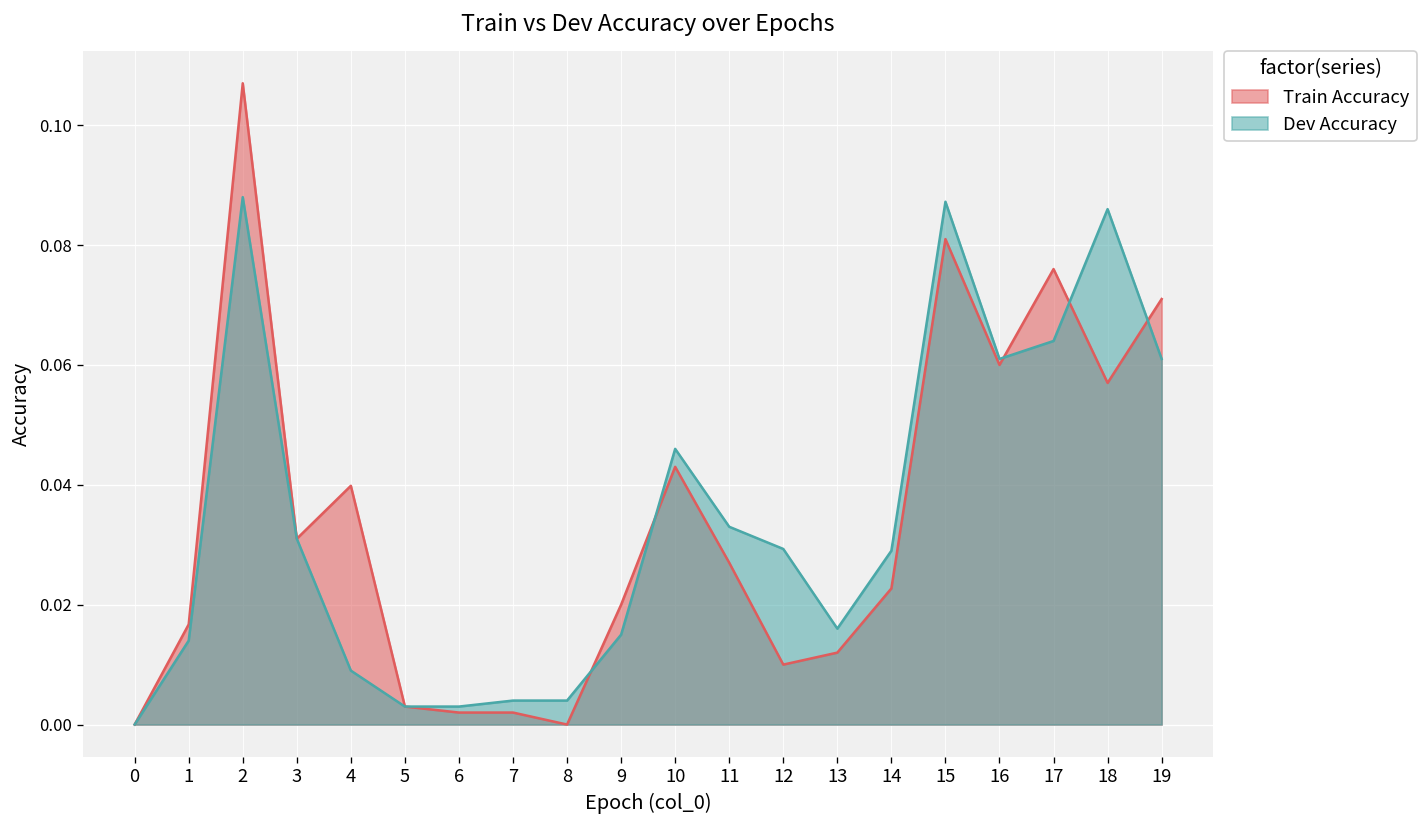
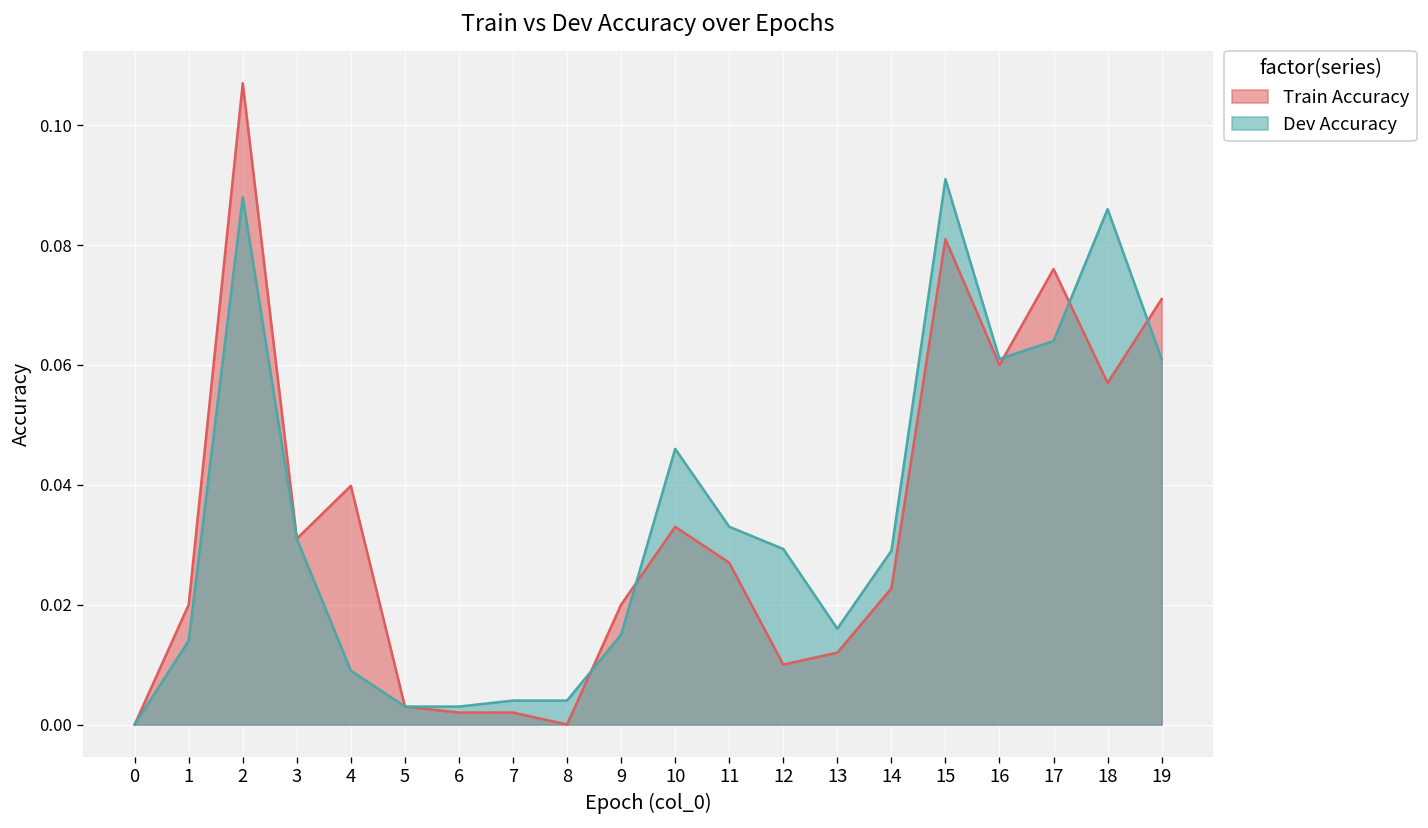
Train Accuracy, 1: 0.017 -> 0.020
Train Accuracy, 10: 0.043 -> 0.033
Dev Accuracy, 15: 0.087 -> 0.091
